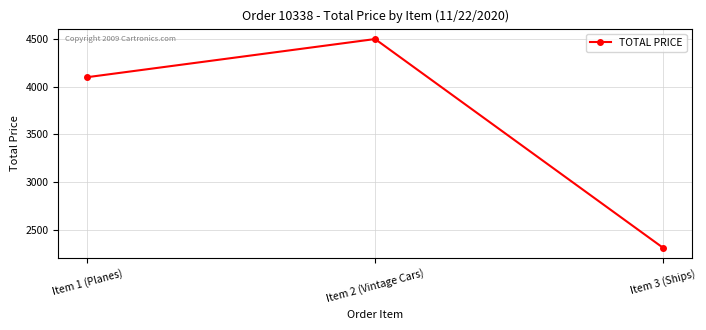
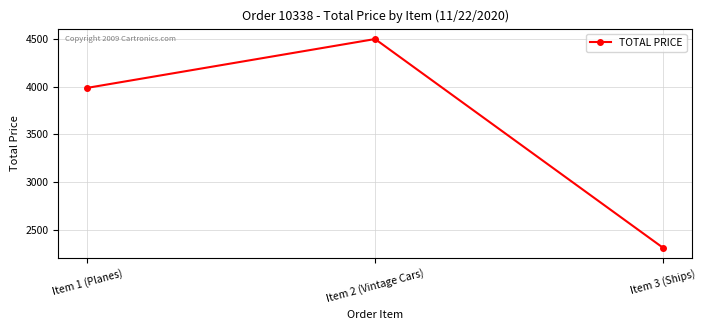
Item 1 (Planes): 4100 -> 4000
